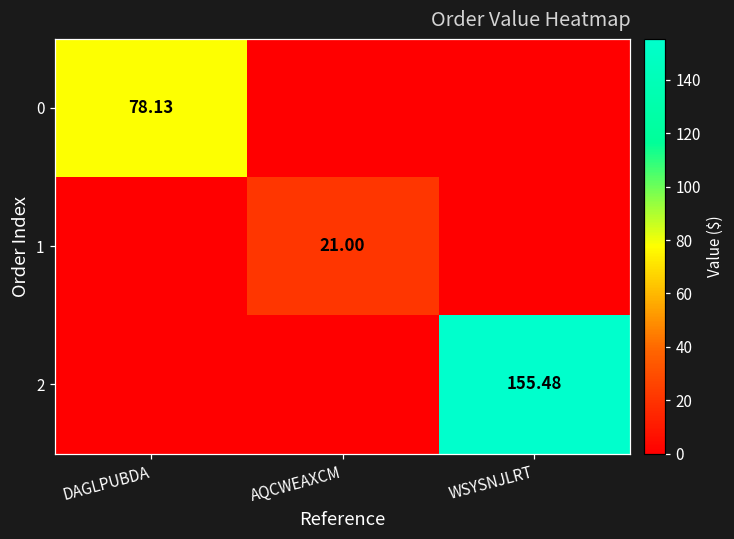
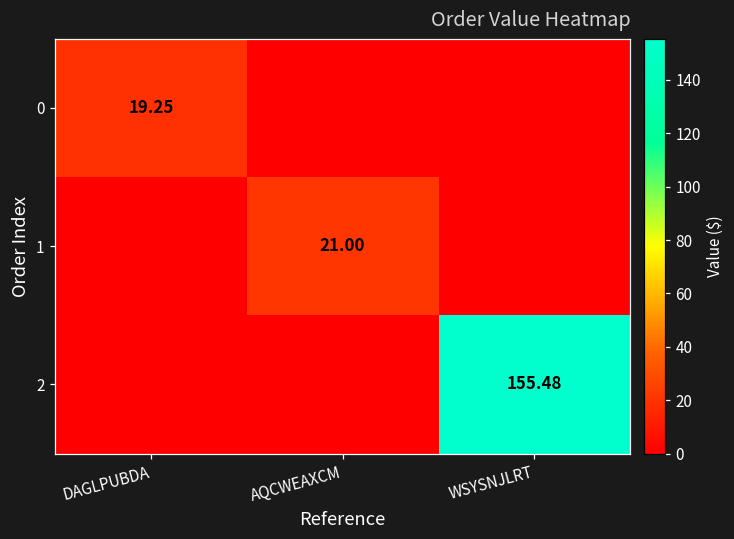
0, DAGLPUBDA: 78.13 -> 19.25
